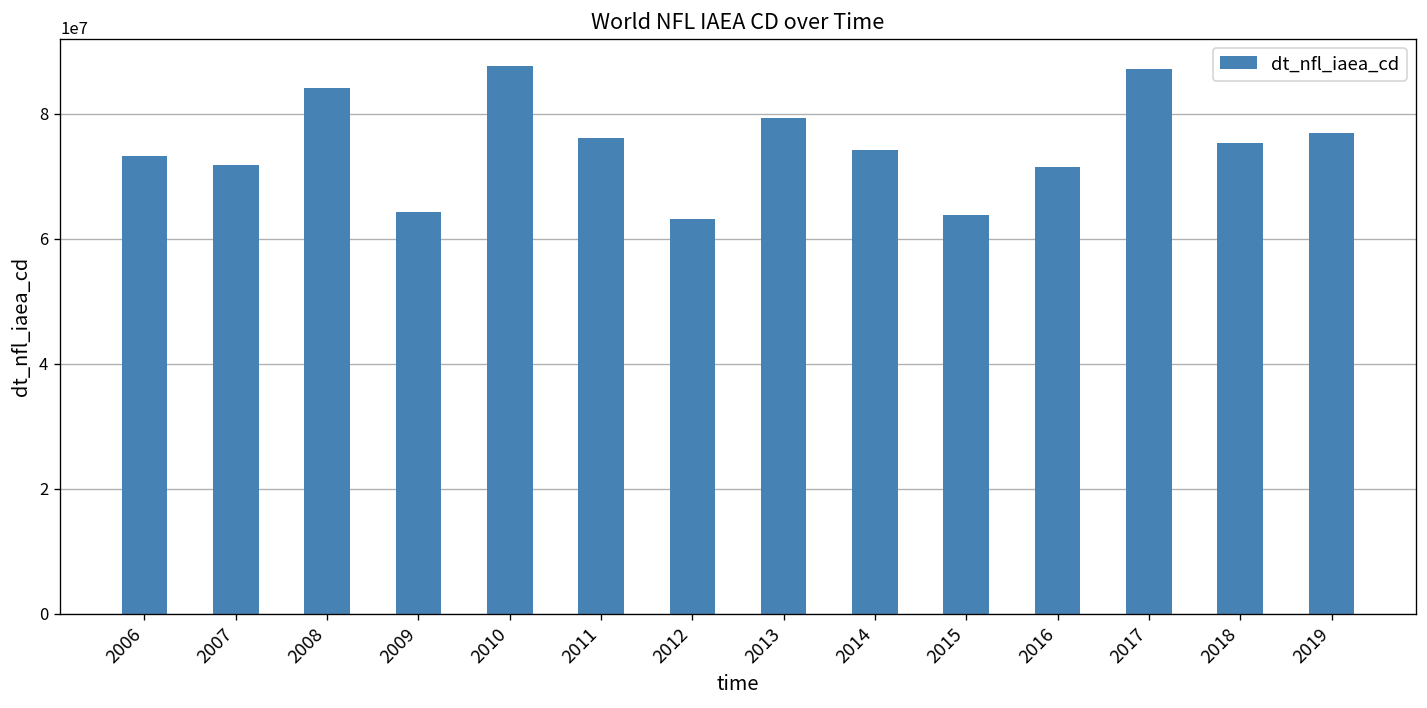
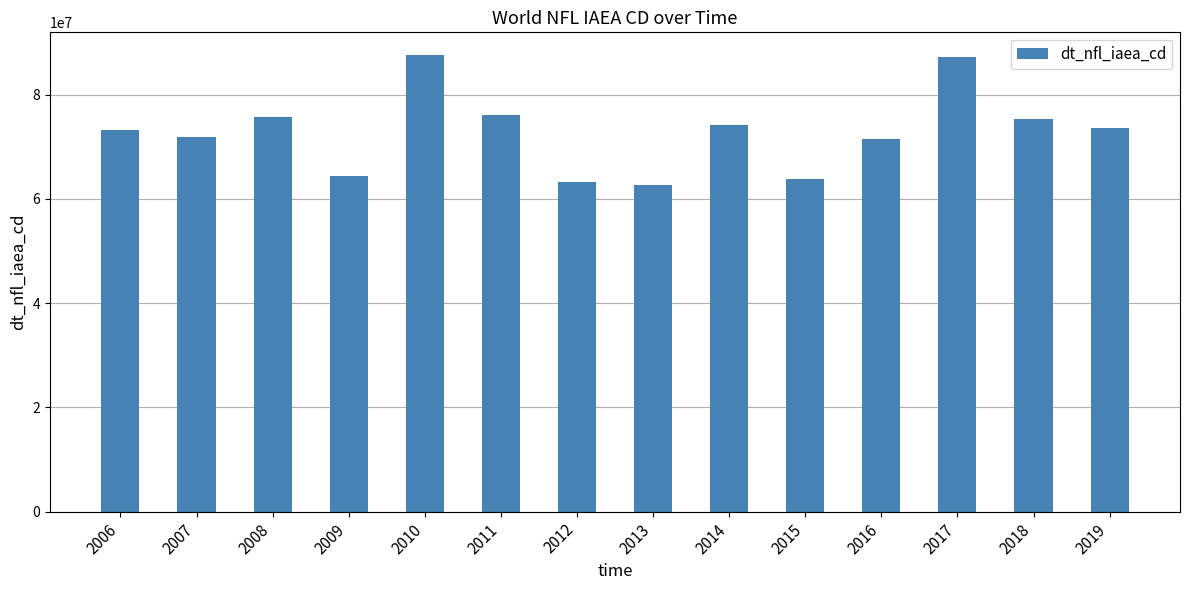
2008: 84000000 -> 76000000
2013: 79000000 -> 63000000
2019: 77000000 -> 74000000
